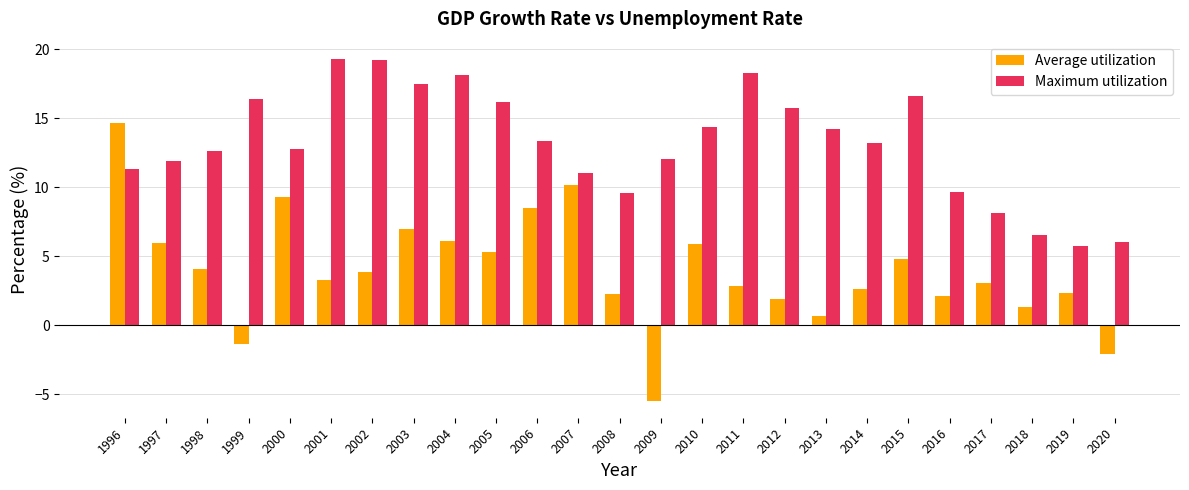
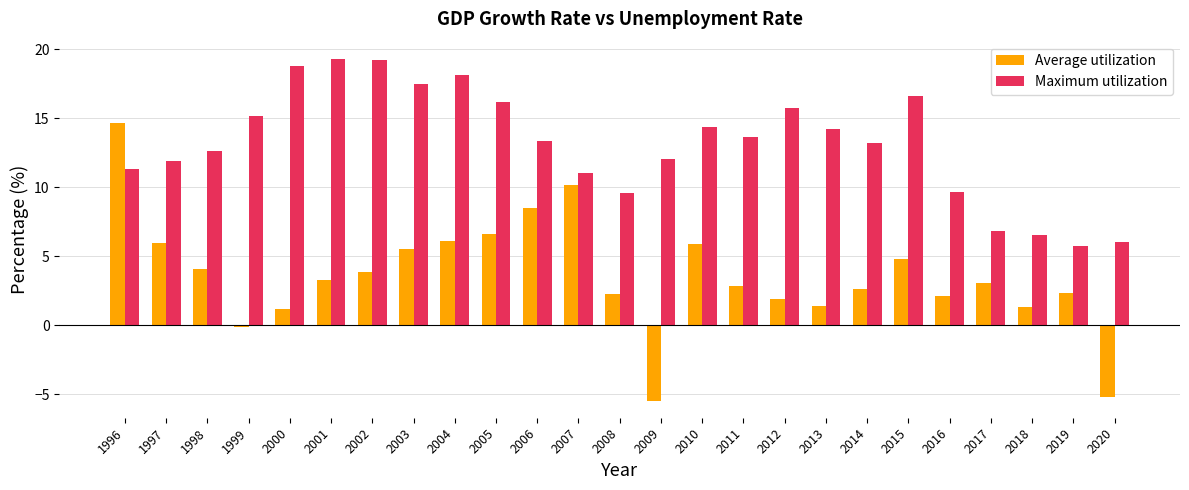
Average utilization, 1999: -1.4 -> -0.1
Maximum utilization, 1999: 16.4 -> 15.1
Average utilization, 2000: 9.3 -> 1.2
Maximum utilization, 2000: 12.8 -> 18.8
Average utilization, 2003: 7.0 -> 5.5
Average utilization, 2005: 5.3 -> 6.6
Maximum utilization, 2011: 18.3 -> 13.6
Average utilization, 2013: 0.7 -> 1.4
Maximum utilization, 2017: 8.1 -> 6.8
Average utilization, 2020: -2.1 -> -5.2
